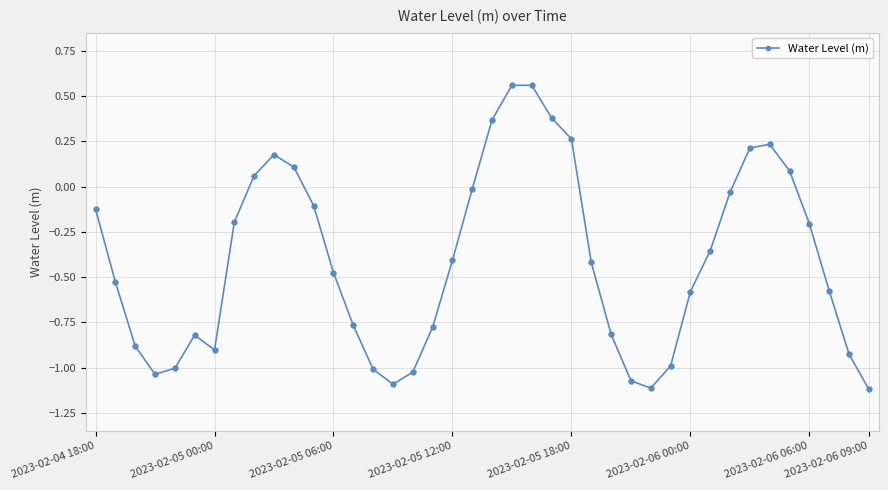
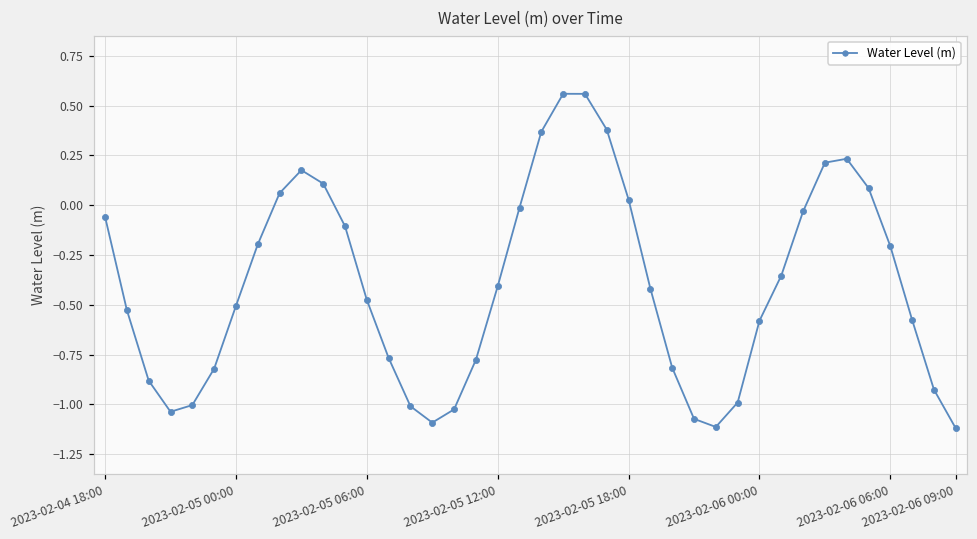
2023-02-04 18:00: -0.12 -> -0.06
2023-02-05 00:00: -0.90 -> -0.51
2023-02-05 18:00: 0.26 -> 0.03
